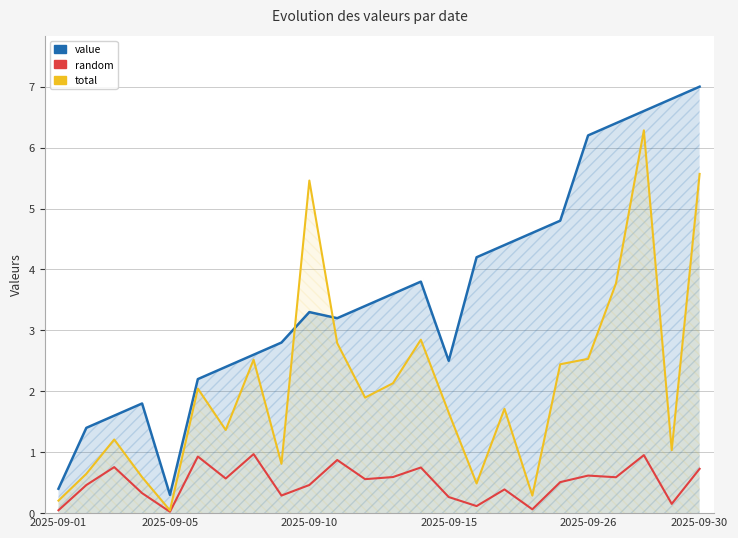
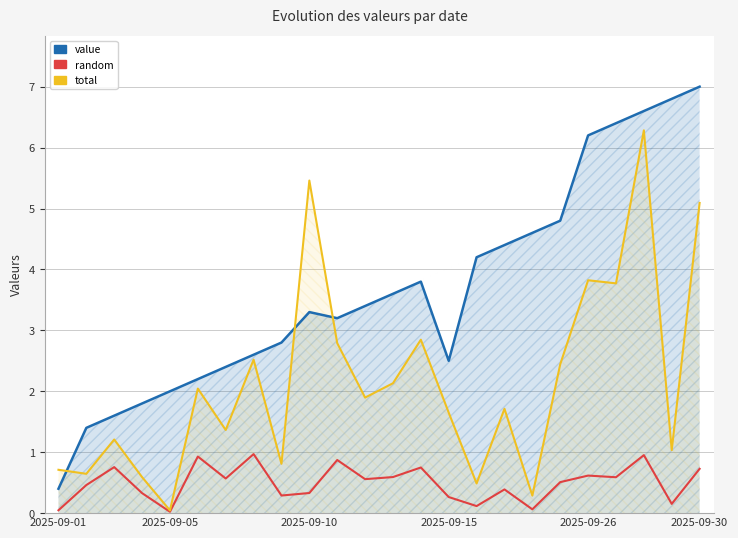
total, 2025-09-01: 0.2 -> 0.7
value, 2025-09-05: 0.3 -> 2.0
random, 2025-09-10: 0.5 -> 0.3
total, 2025-09-26: 2.5 -> 3.8
total, 2025-09-30: 5.6 -> 5.1
